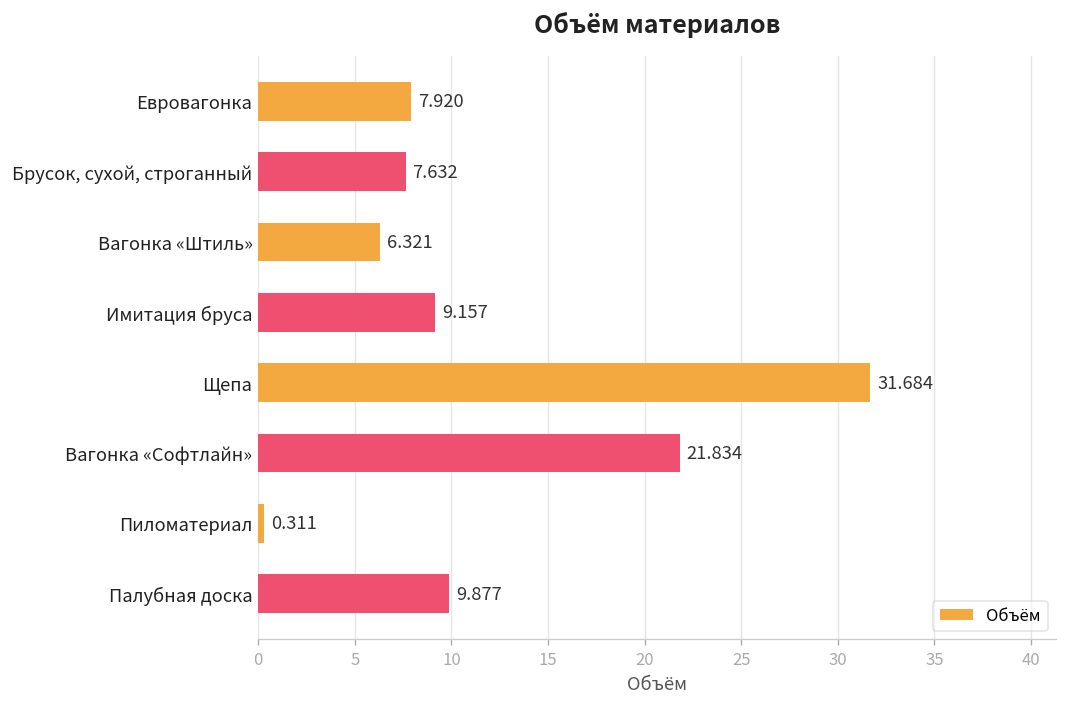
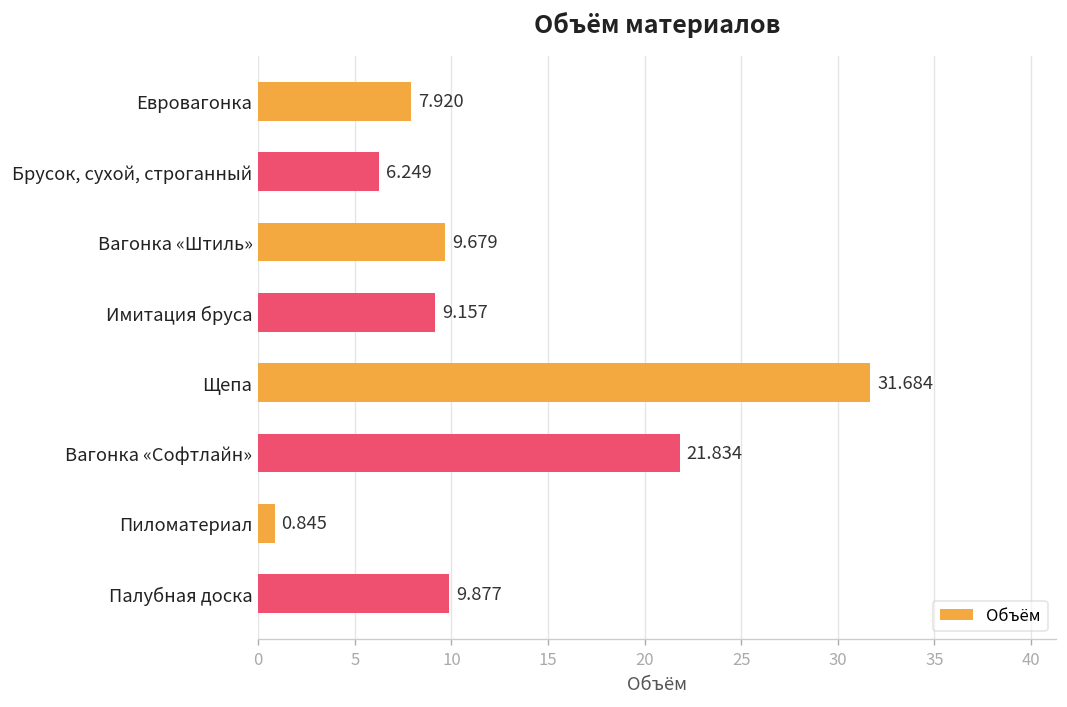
Брусок, сухой, строганный: 7.632 -> 6.249
Вагонка «Штиль»: 6.321 -> 9.679
Пиломатериал: 0.311 -> 0.845
